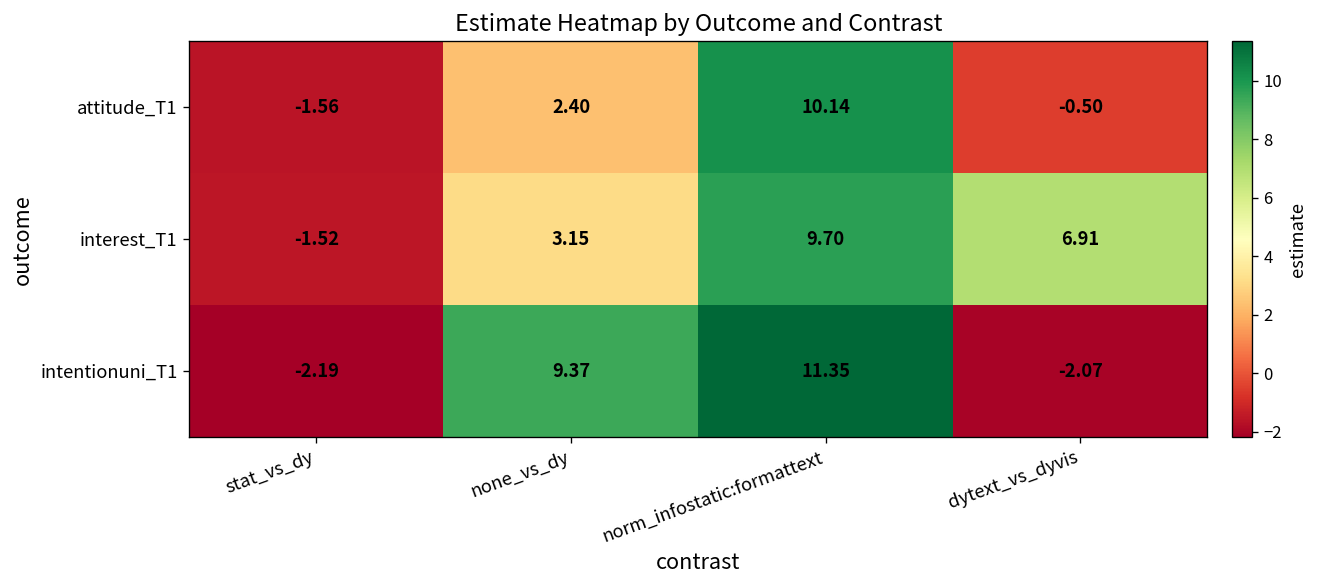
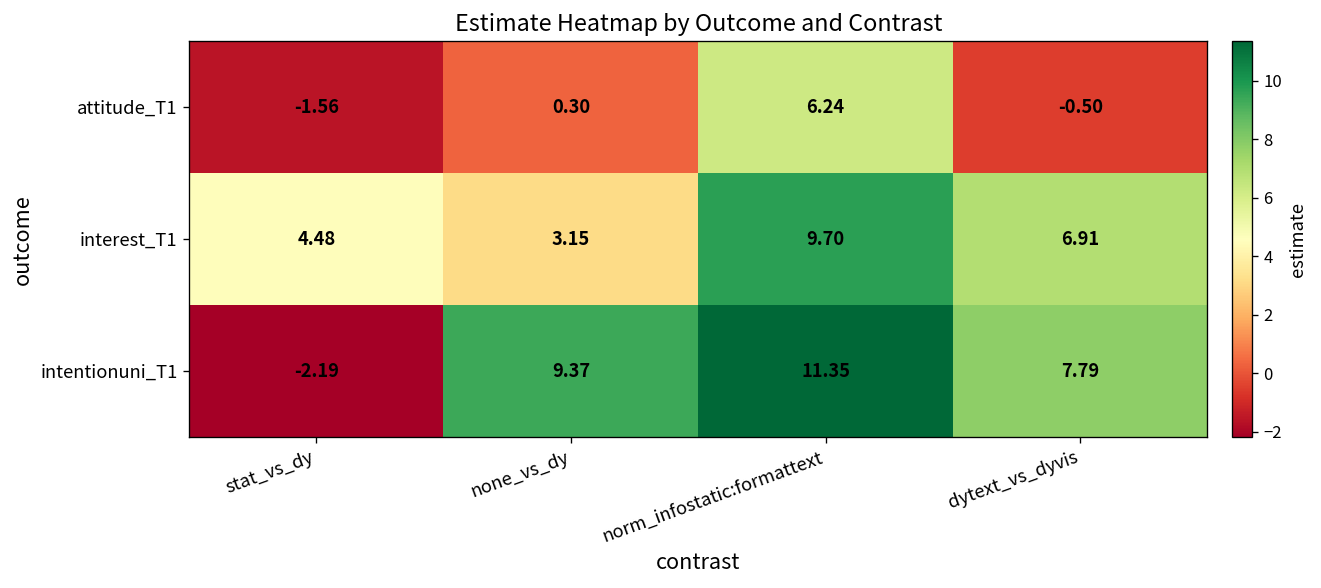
attitude_T1, none_vs_dy: 2.40 -> 0.30
attitude_T1, norm_infostatic:formattext: 10.14 -> 6.24
interest_T1, stat_vs_dy: -1.52 -> 4.48
intentionuni_T1, dytext_vs_dyvis: -2.07 -> 7.79
